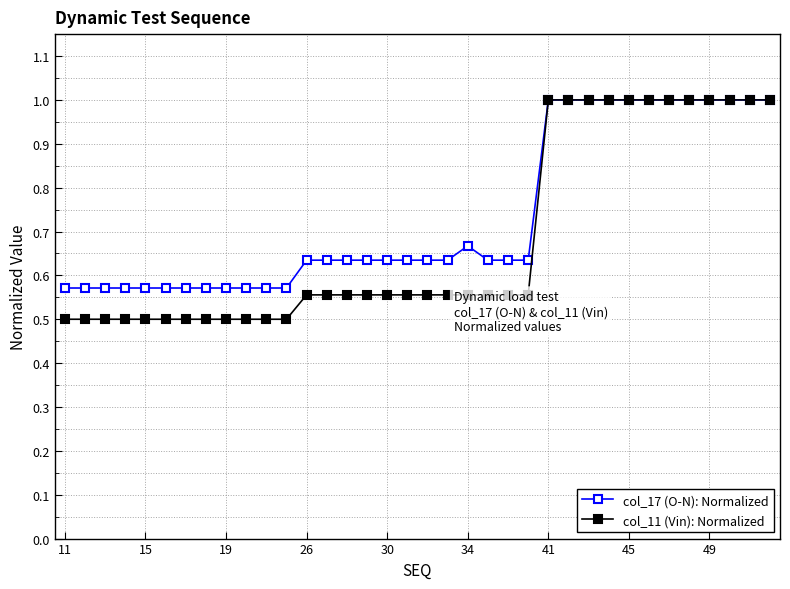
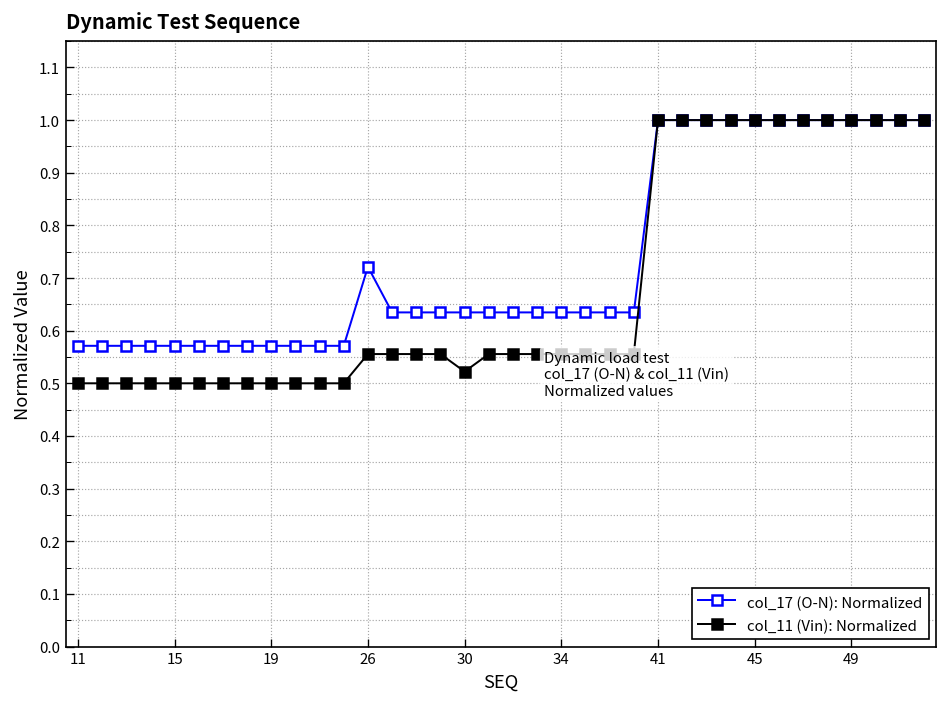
col_17 (O-N): Normalized, 26: 0.63 -> 0.72
col_11 (Vin): Normalized, 30: 0.56 -> 0.52
col_17 (O-N): Normalized, 34: 0.67 -> 0.63
